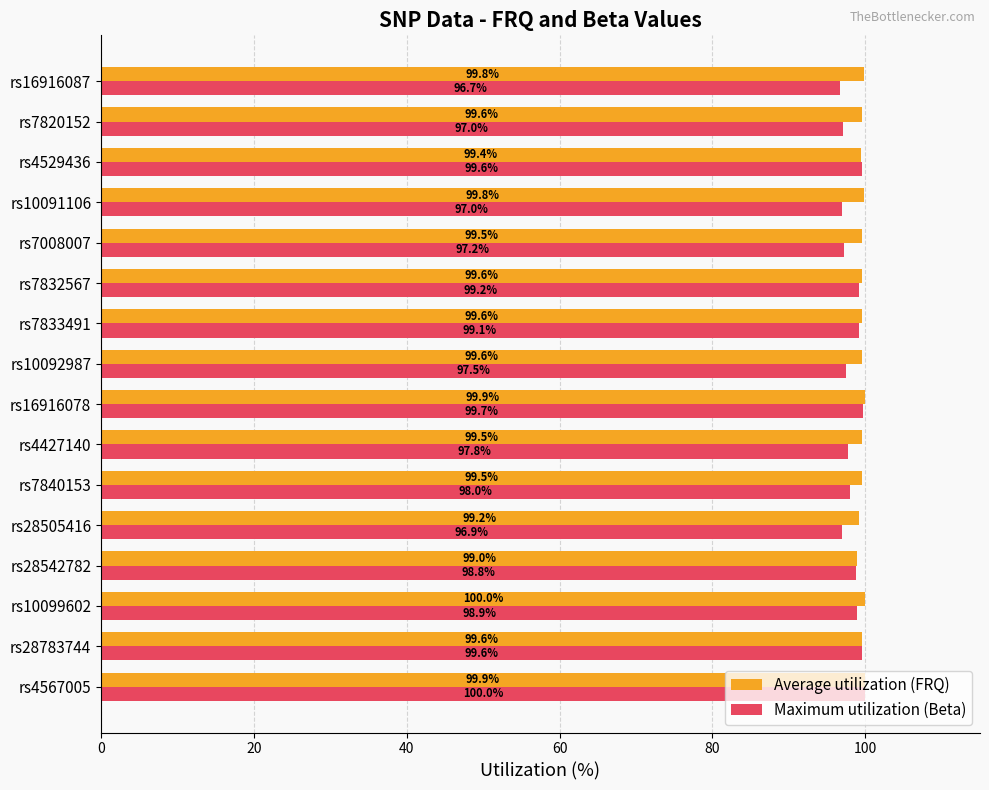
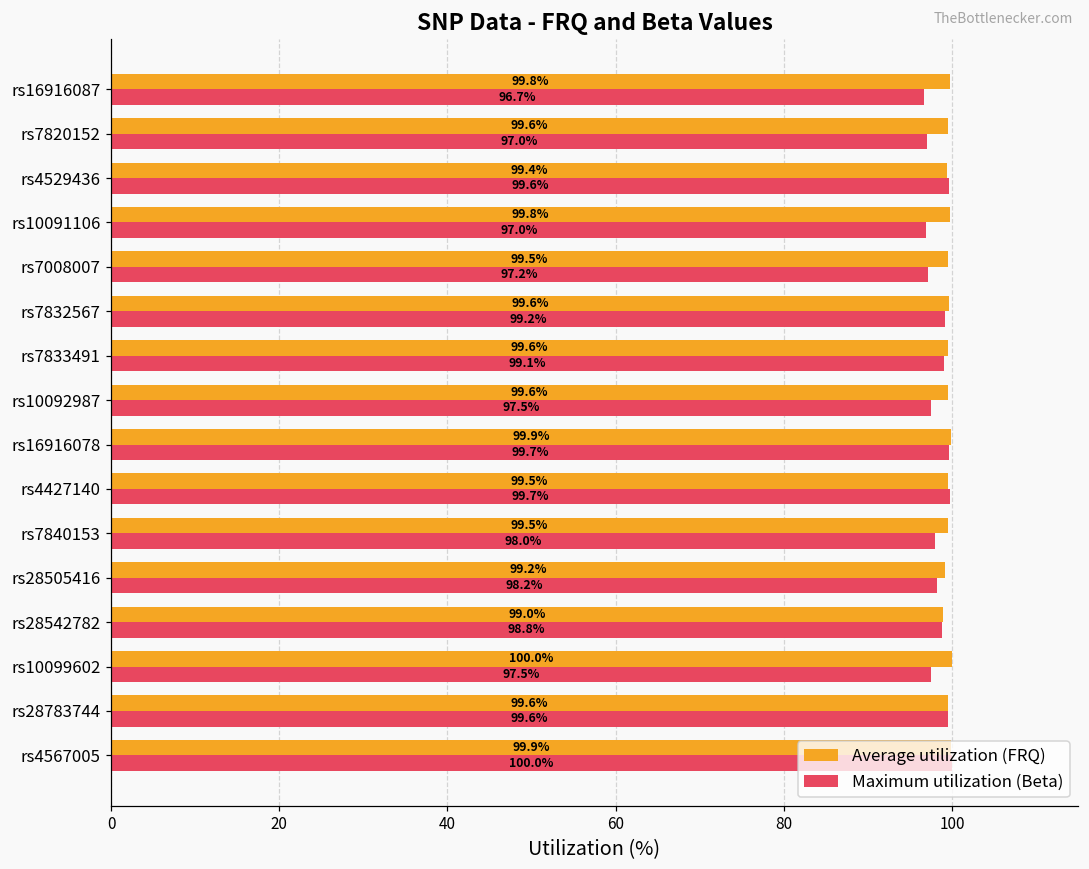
Maximum utilization (Beta), rs4427140: 97.8% -> 99.7%
Maximum utilization (Beta), rs28505416: 96.9% -> 98.2%
Maximum utilization (Beta), rs10099602: 98.9% -> 97.5%
